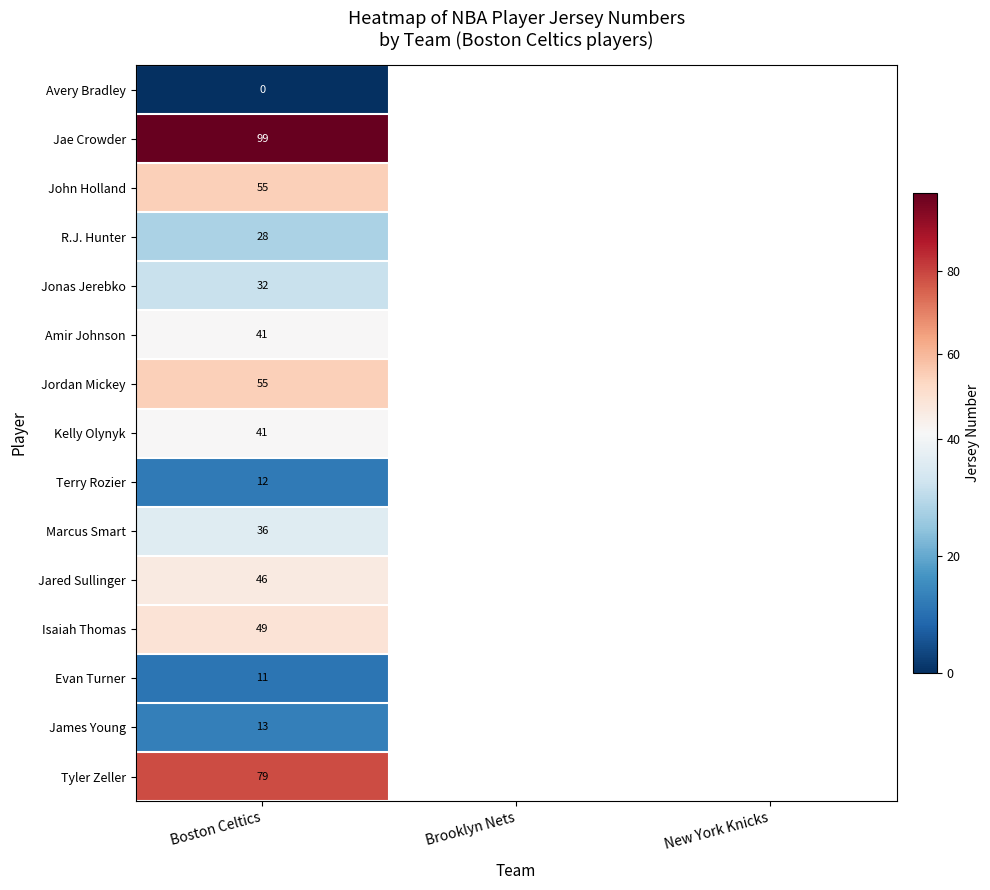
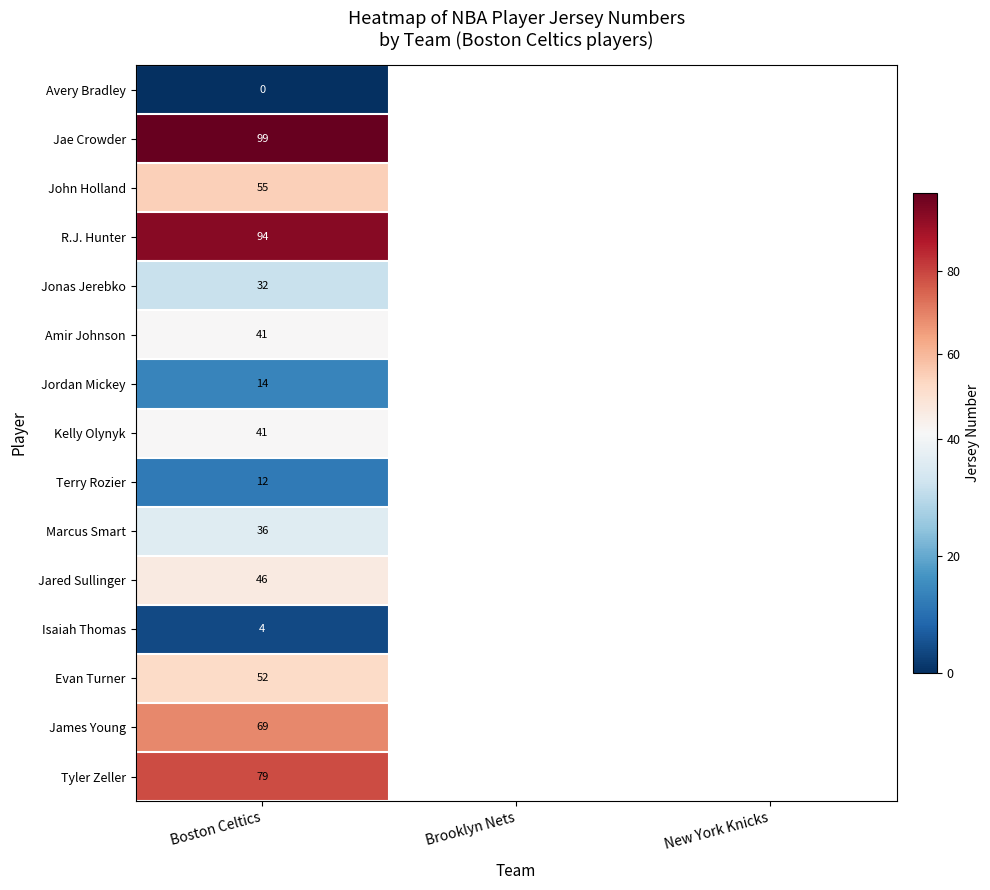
R.J. Hunter, Boston Celtics: 28 -> 94
Jordan Mickey, Boston Celtics: 55 -> 14
Isaiah Thomas, Boston Celtics: 49 -> 4
Evan Turner, Boston Celtics: 11 -> 52
James Young, Boston Celtics: 13 -> 69
